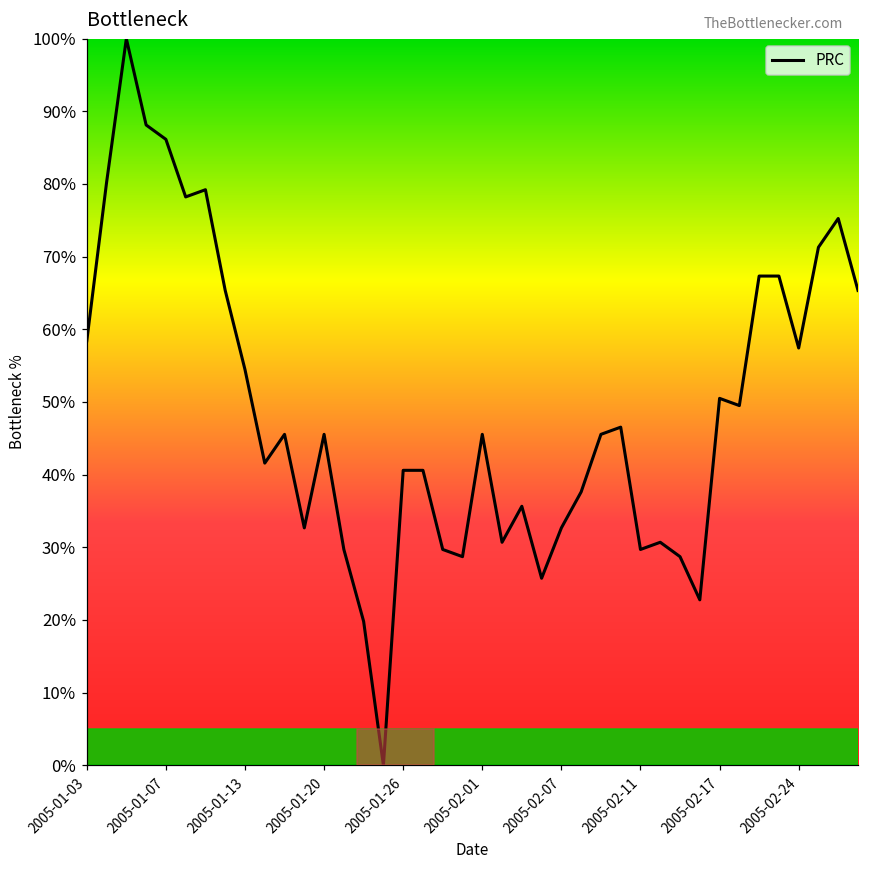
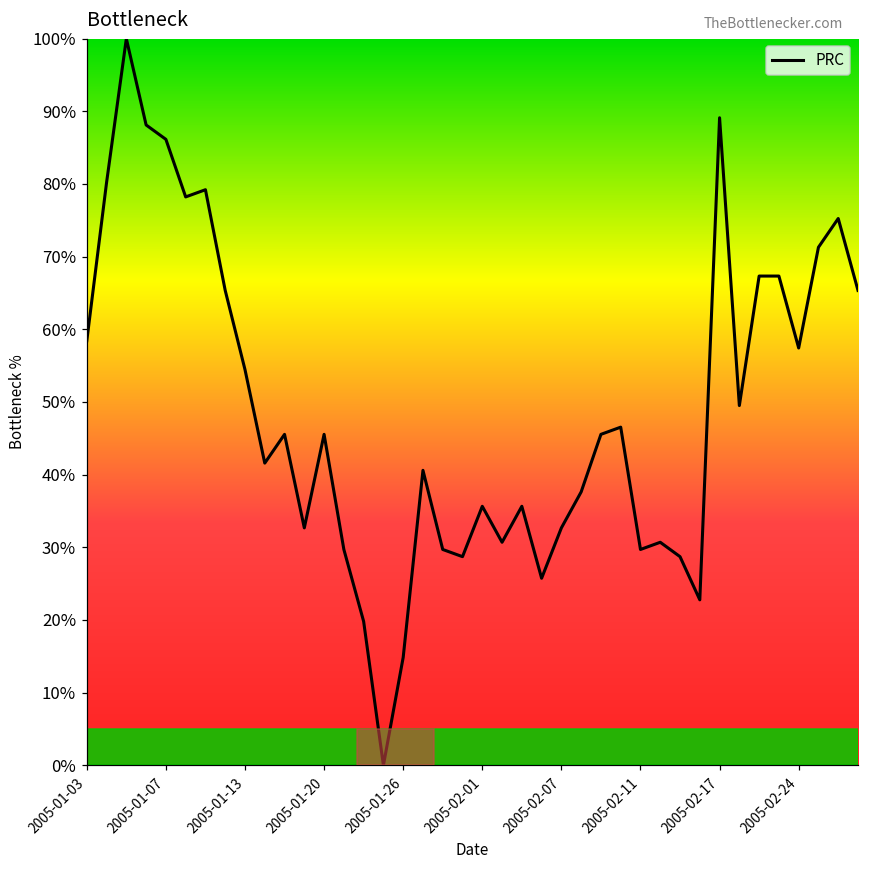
2005-01-26: 41% -> 15%
2005-02-01: 46% -> 36%
2005-02-17: 50% -> 89%
